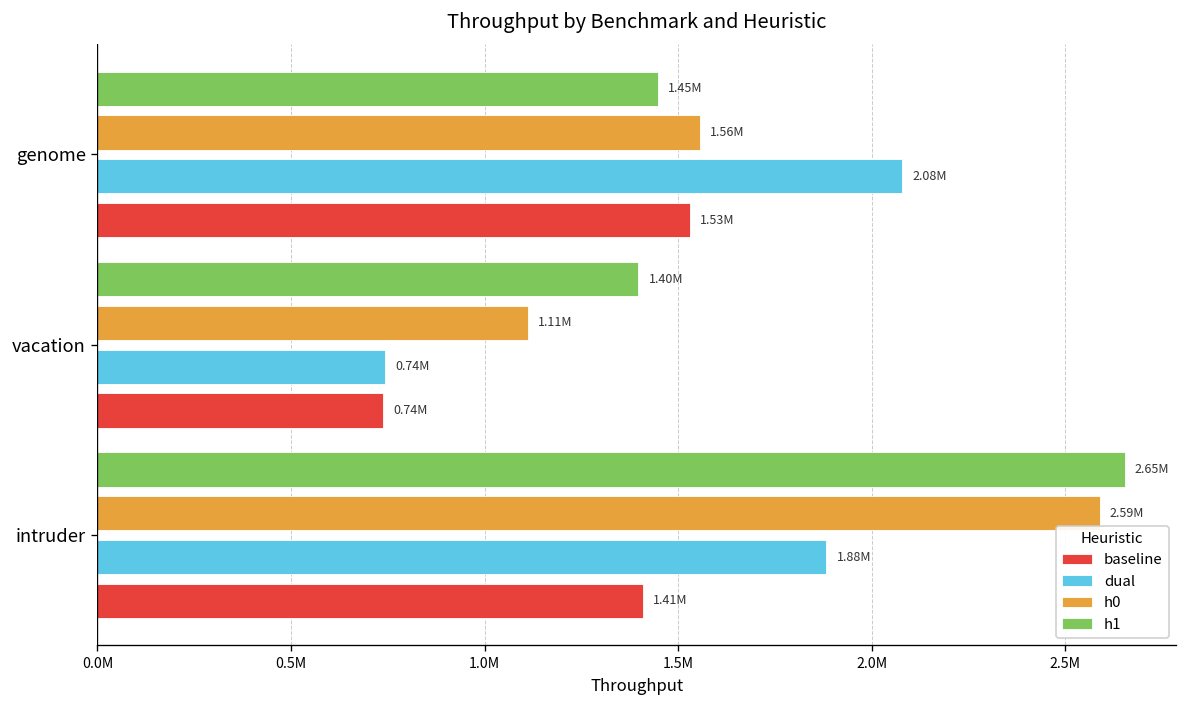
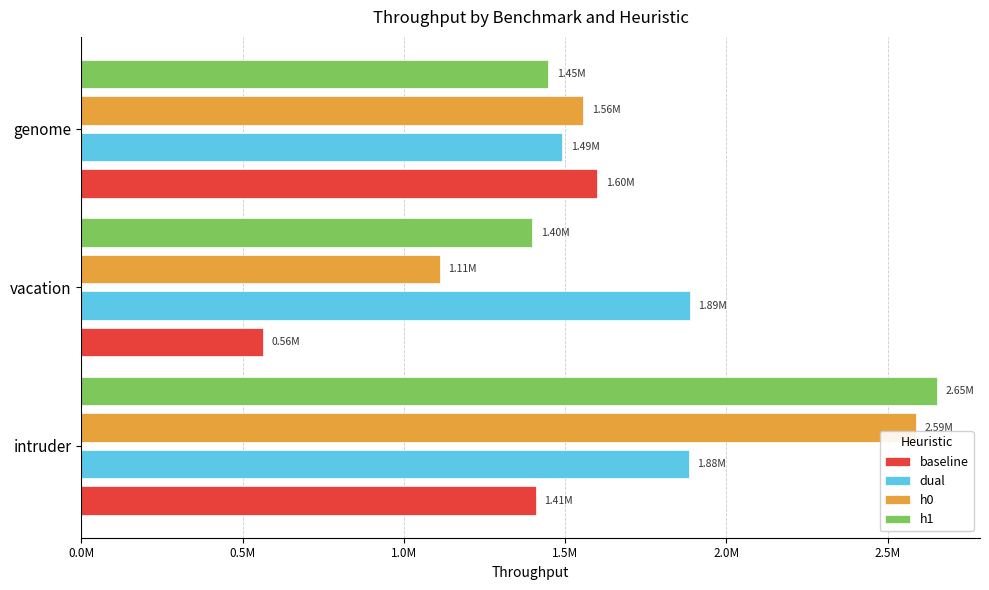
dual, genome: 2.08M -> 1.49M
baseline, genome: 1.53M -> 1.60M
dual, vacation: 0.74M -> 1.89M
baseline, vacation: 0.74M -> 0.56M
